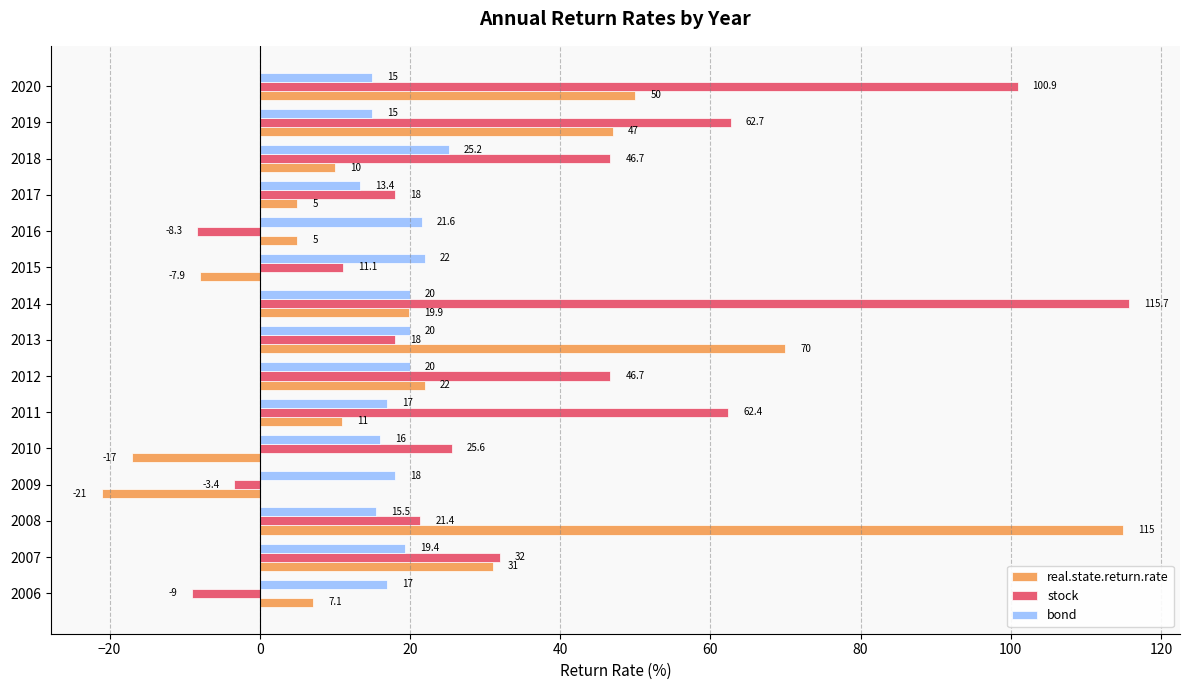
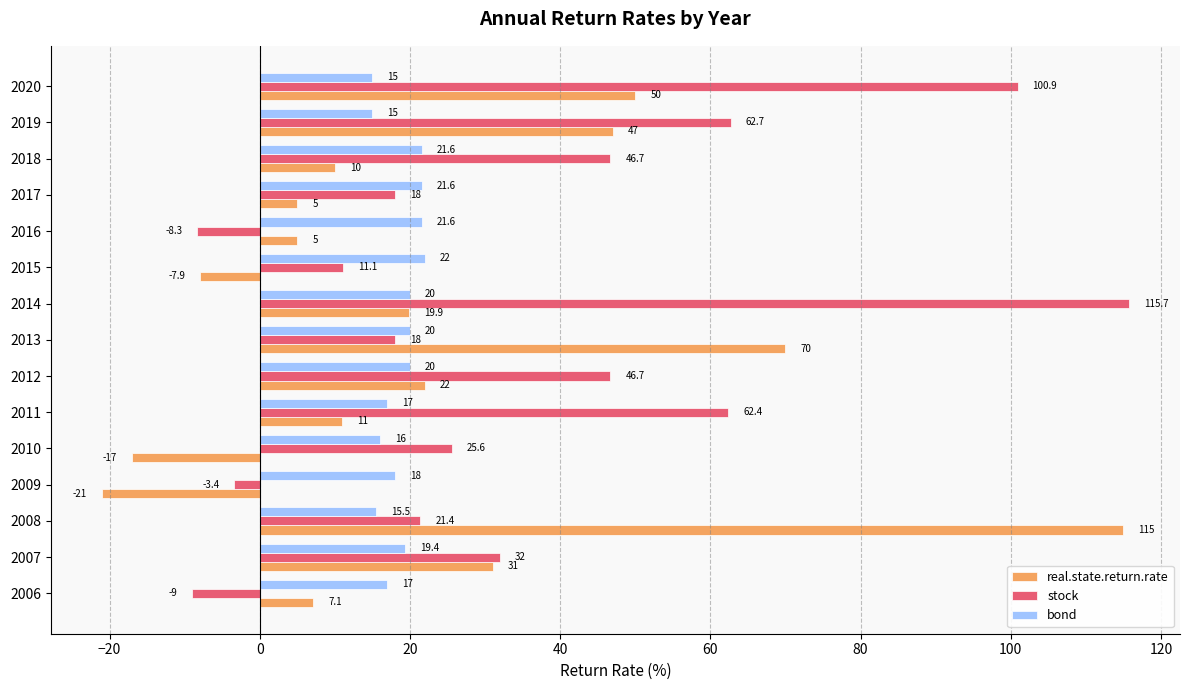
bond, 2018: 25.2 -> 21.6
bond, 2017: 13.4 -> 21.6
